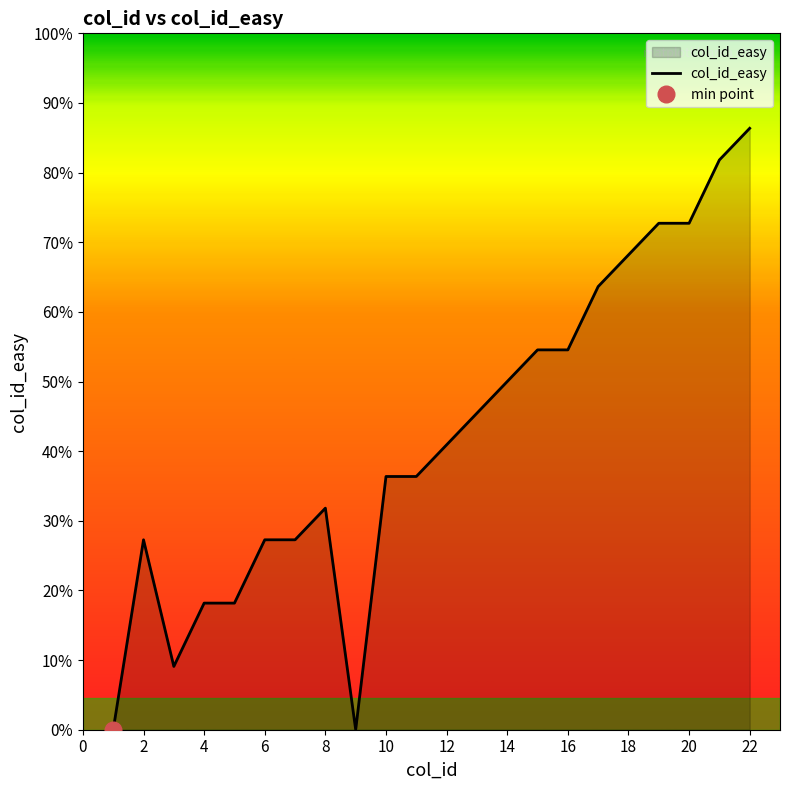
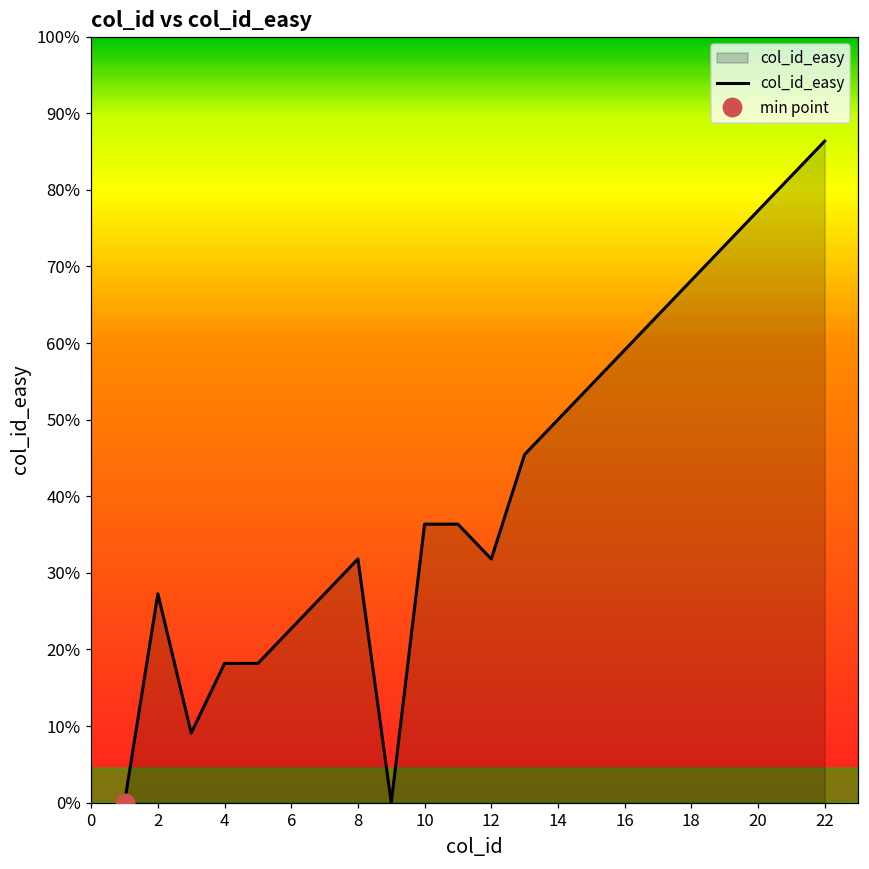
col_id_easy, 6: 27% -> 23%
col_id_easy, 12: 41% -> 32%
col_id_easy, 16: 55% -> 59%
col_id_easy, 20: 73% -> 77%
